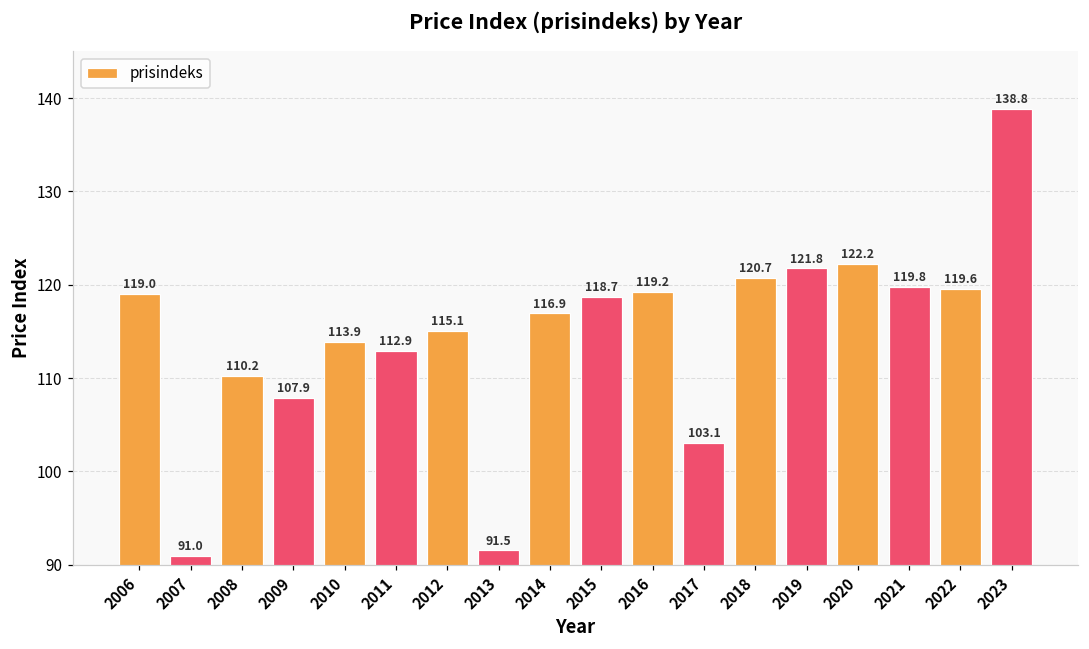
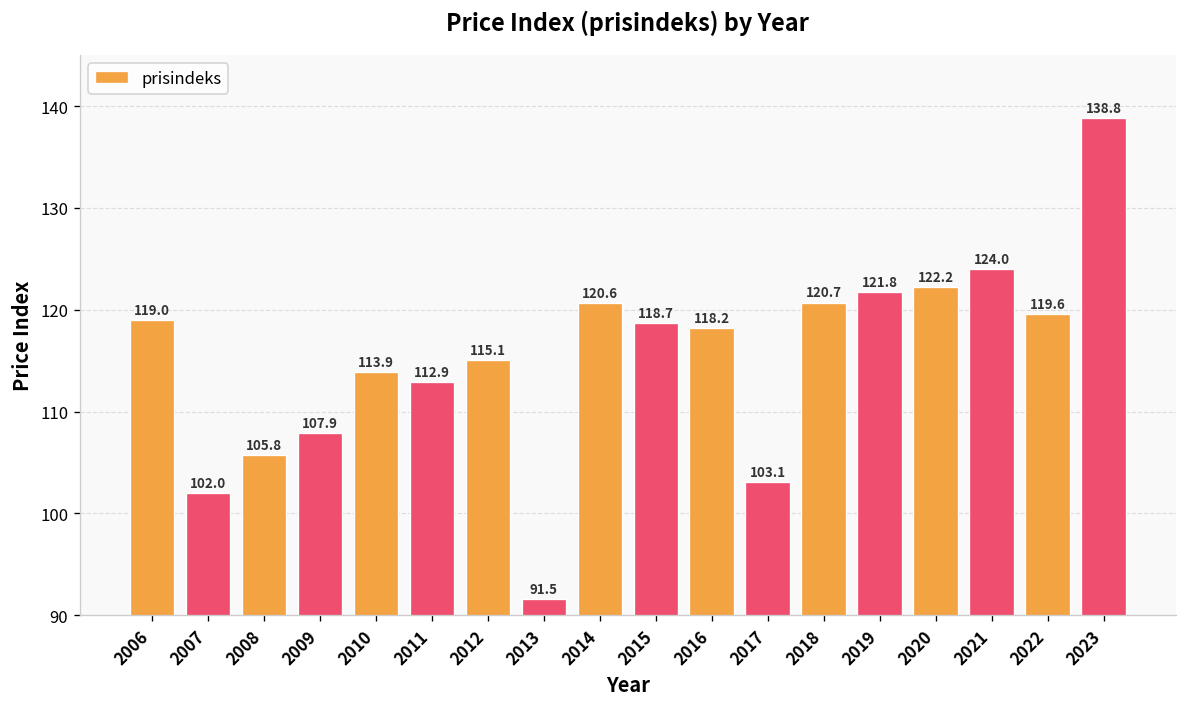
2007: 91.0 -> 102.0
2008: 110.2 -> 105.8
2014: 116.9 -> 120.6
2016: 119.2 -> 118.2
2021: 119.8 -> 124.0
